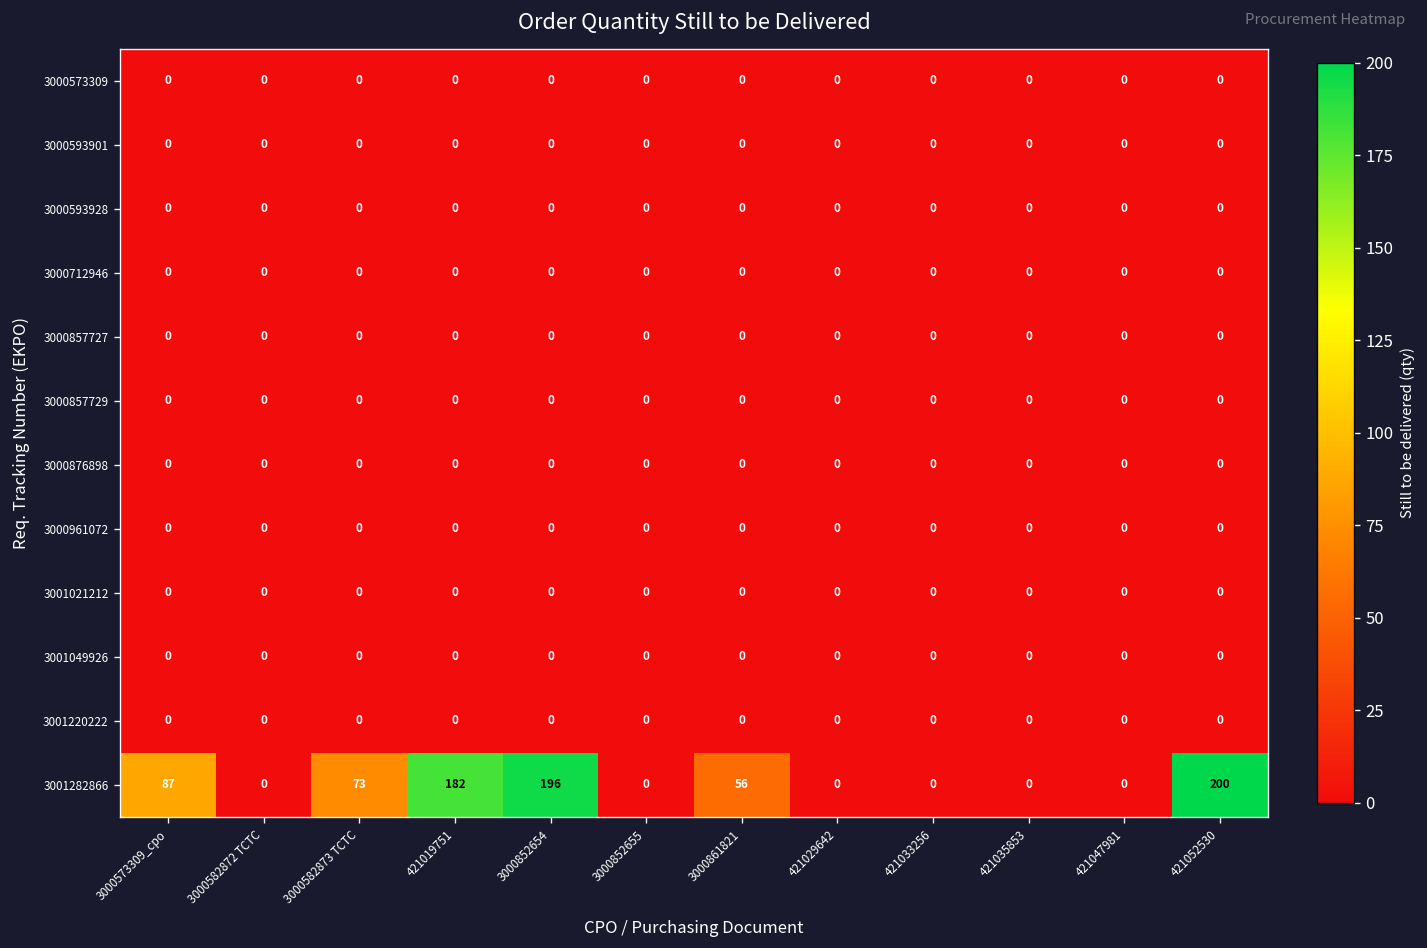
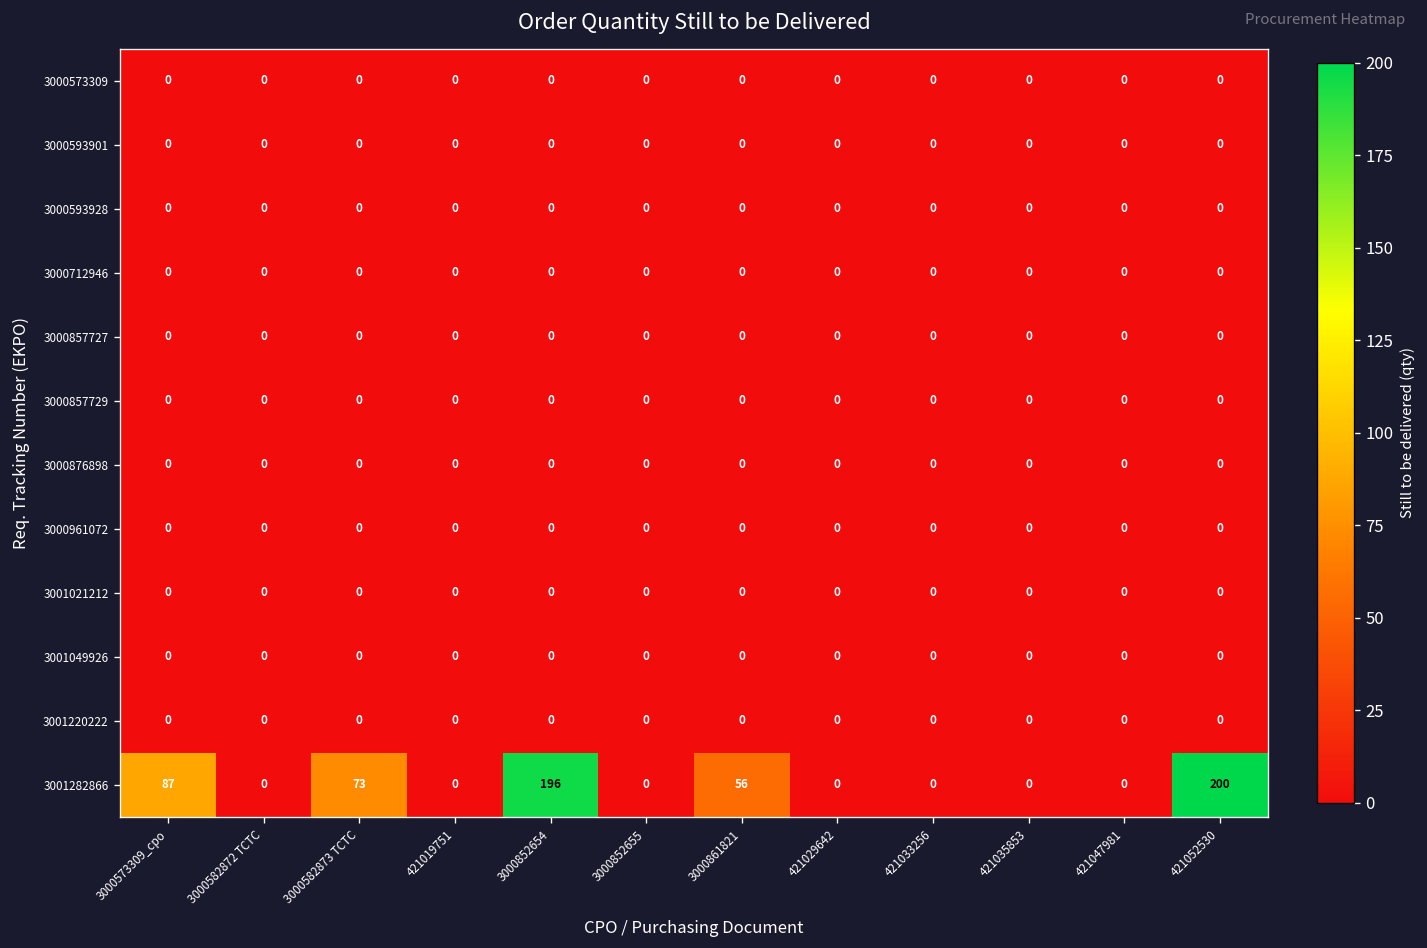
3001282866, 421019751: 182 -> 0
